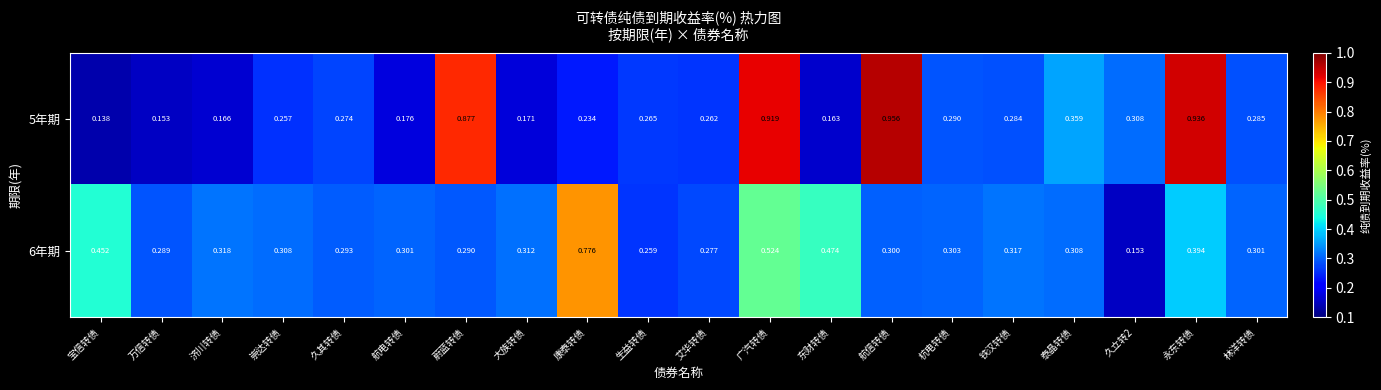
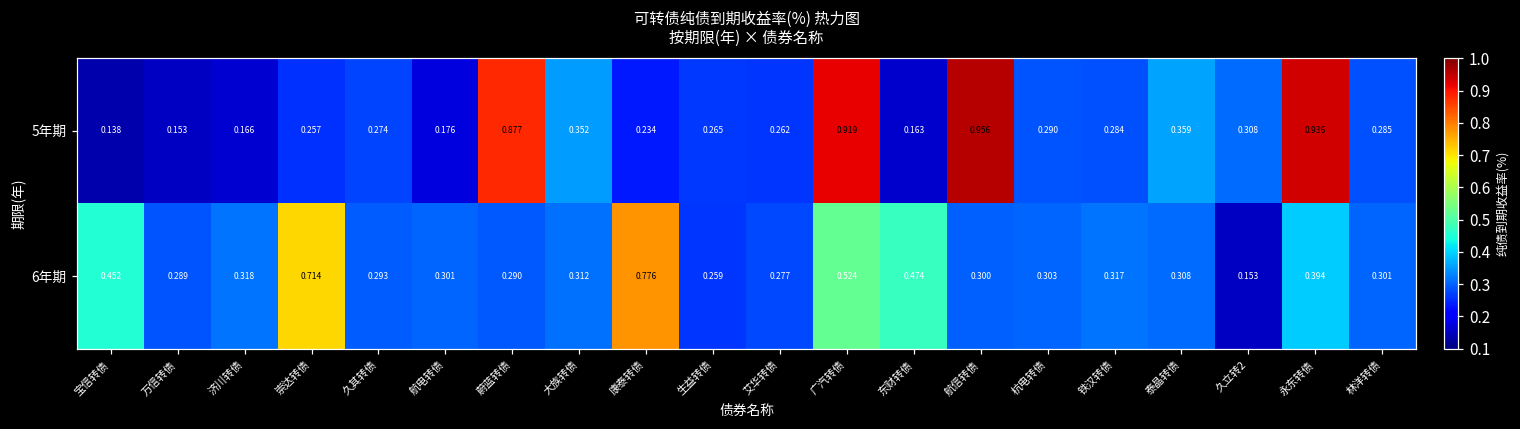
5年期, 大族转债: 0.171 -> 0.352
6年期, 崇达转债: 0.308 -> 0.714
